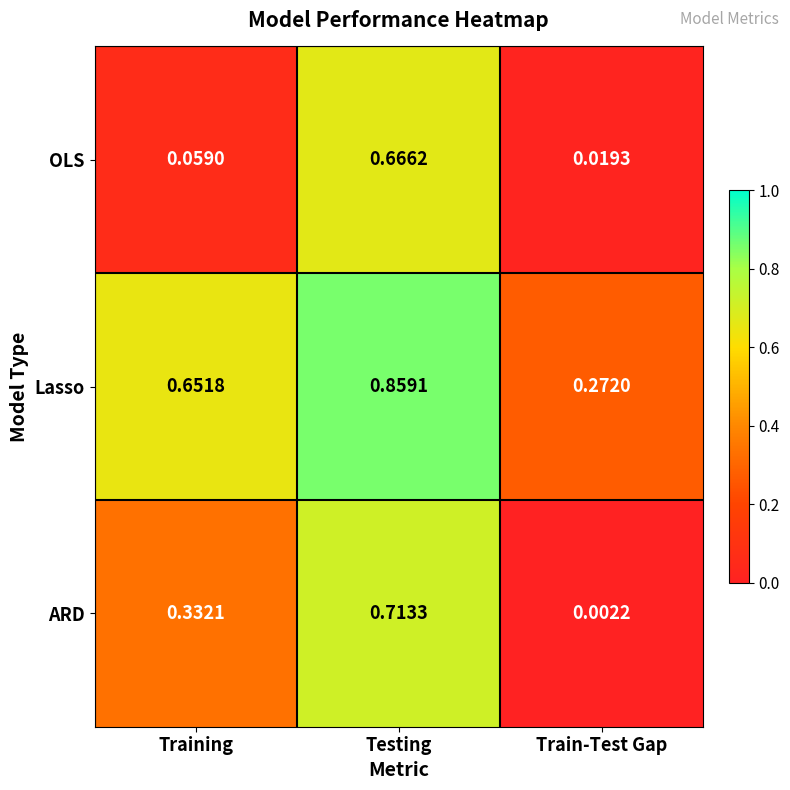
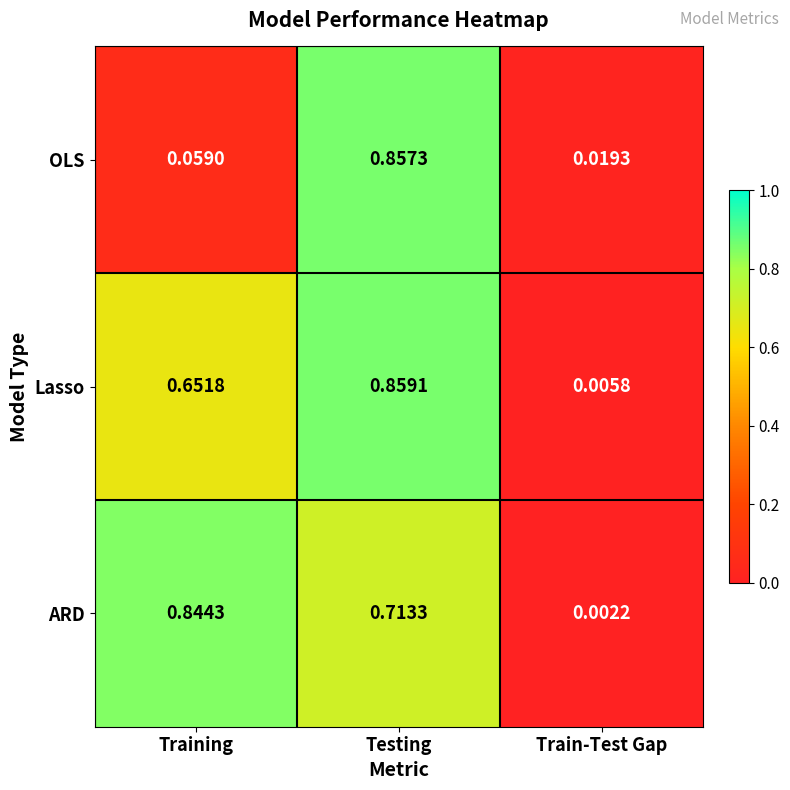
OLS, Testing: 0.6662 -> 0.8573
Lasso, Train-Test Gap: 0.2720 -> 0.0058
ARD, Training: 0.3321 -> 0.8443
